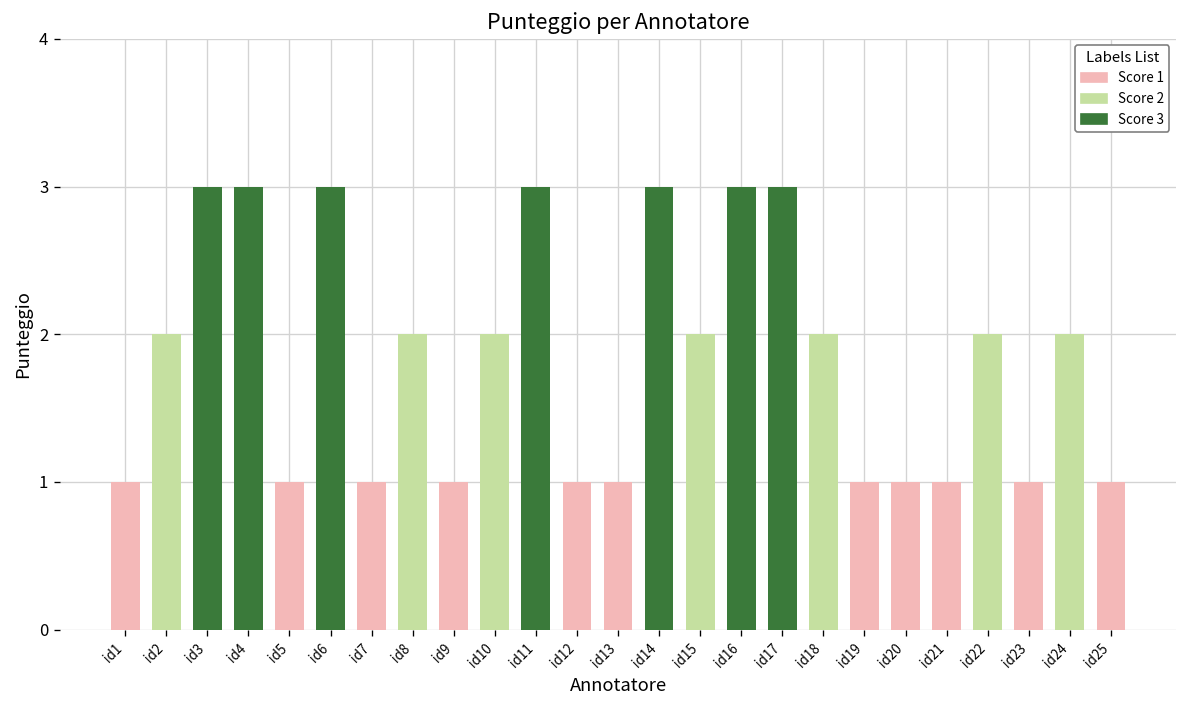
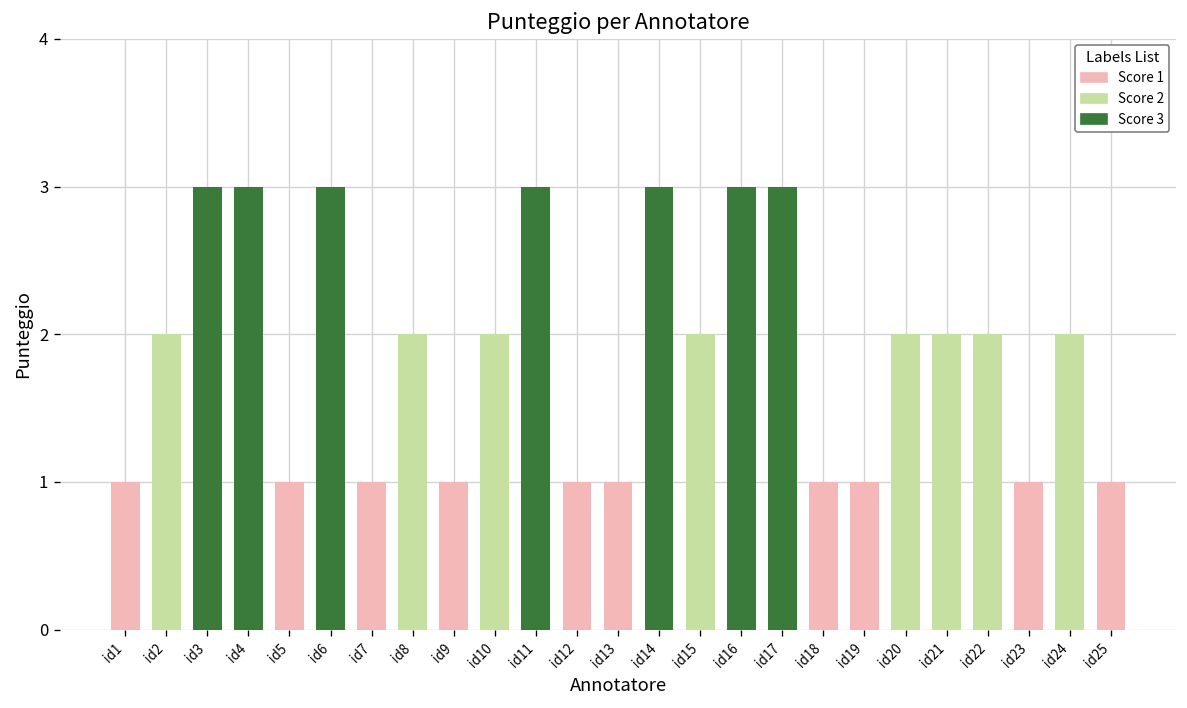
id18: 2 -> 1
id20: 1 -> 2
id21: 1 -> 2
